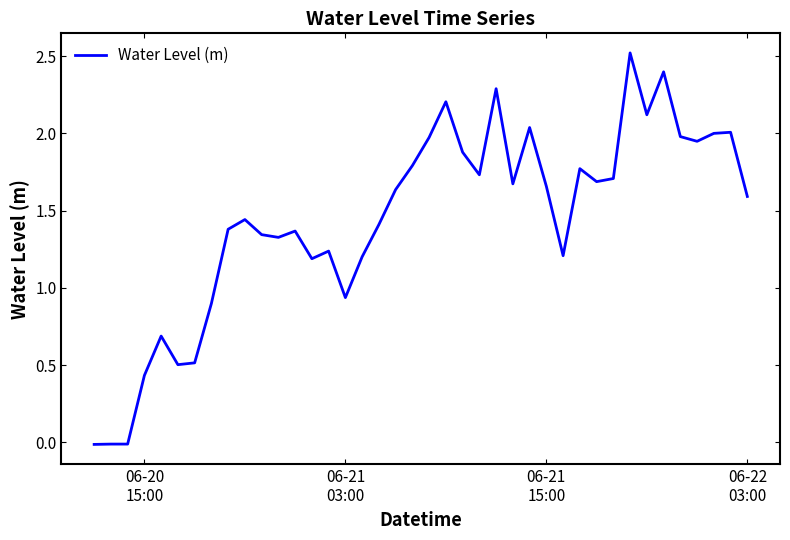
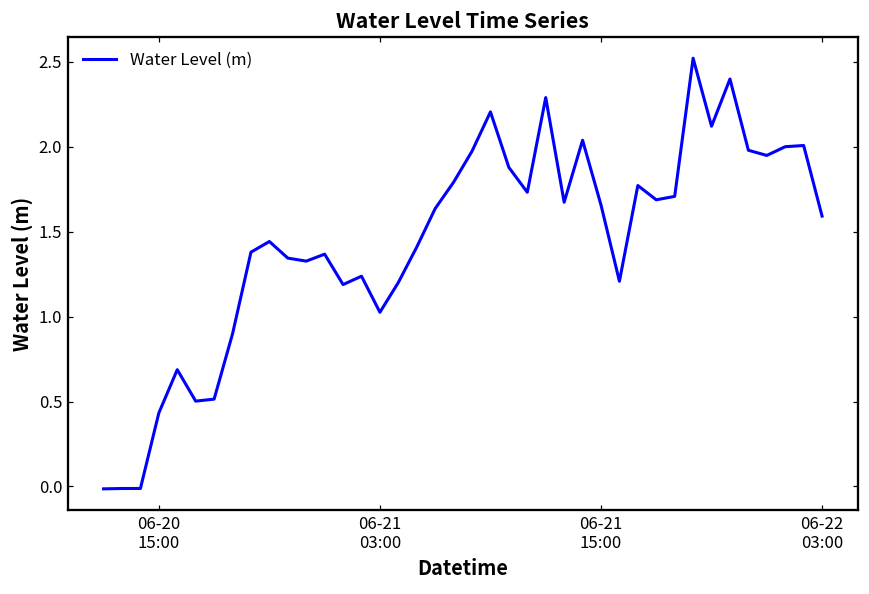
06-21 03:00: 0.94 -> 1.03
